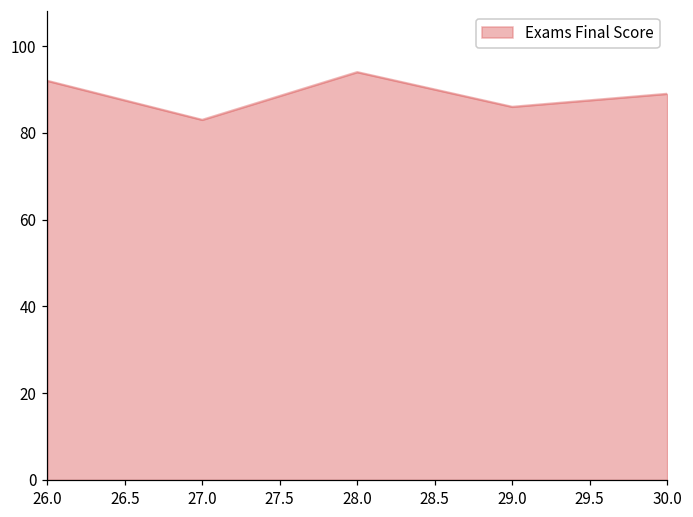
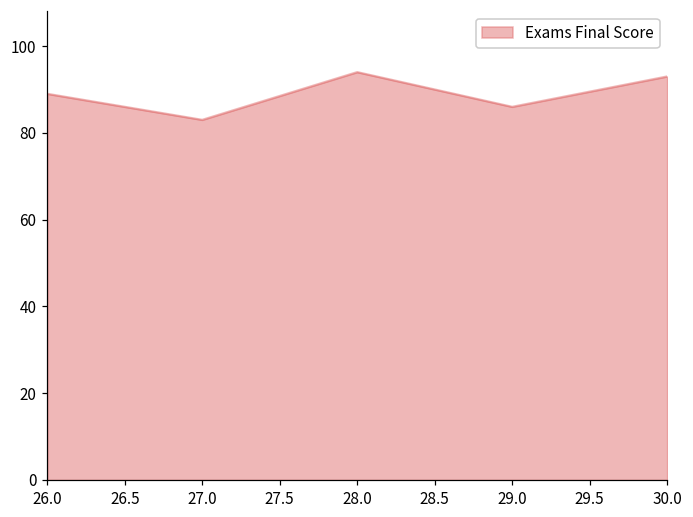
26.0: 92 -> 89
30.0: 89 -> 93
